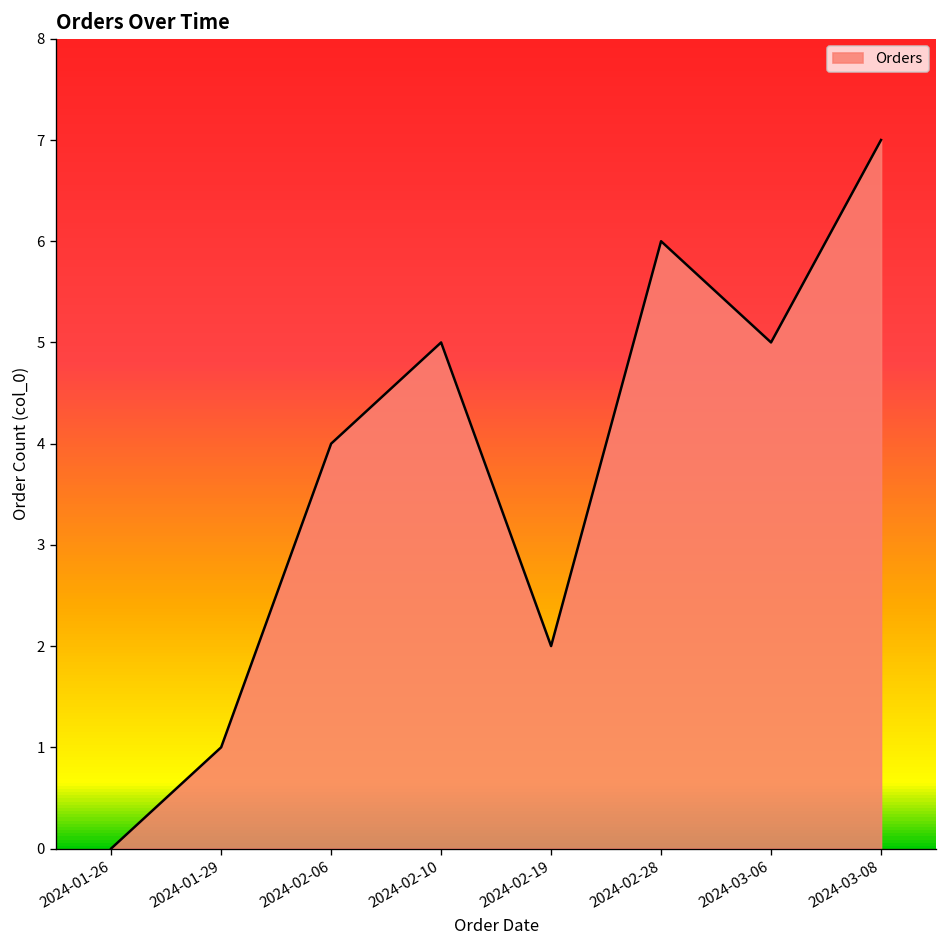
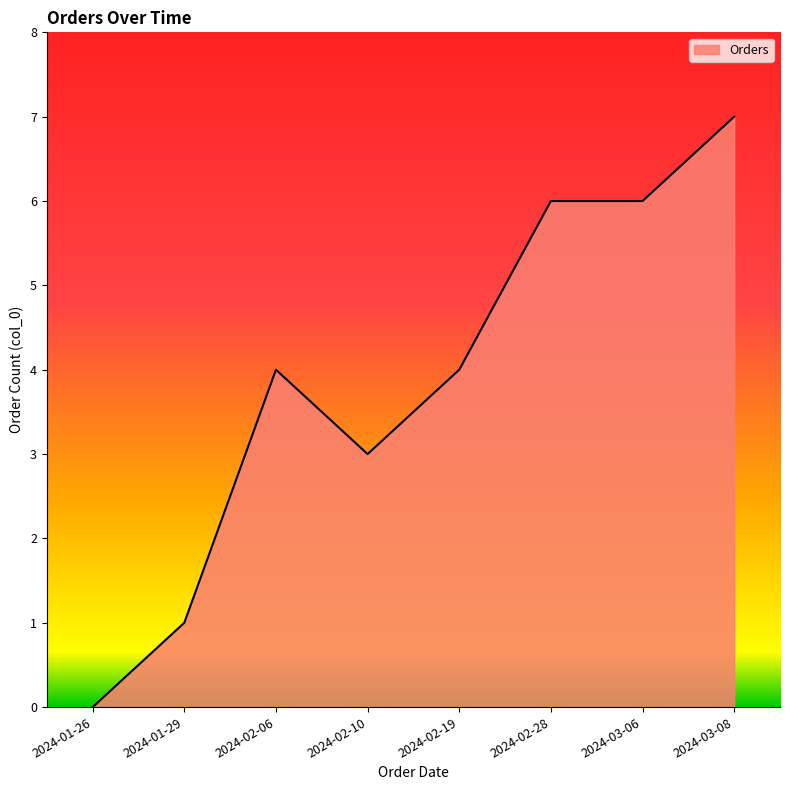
2024-02-10: 5 -> 3
2024-02-19: 2 -> 4
2024-03-06: 5 -> 6
